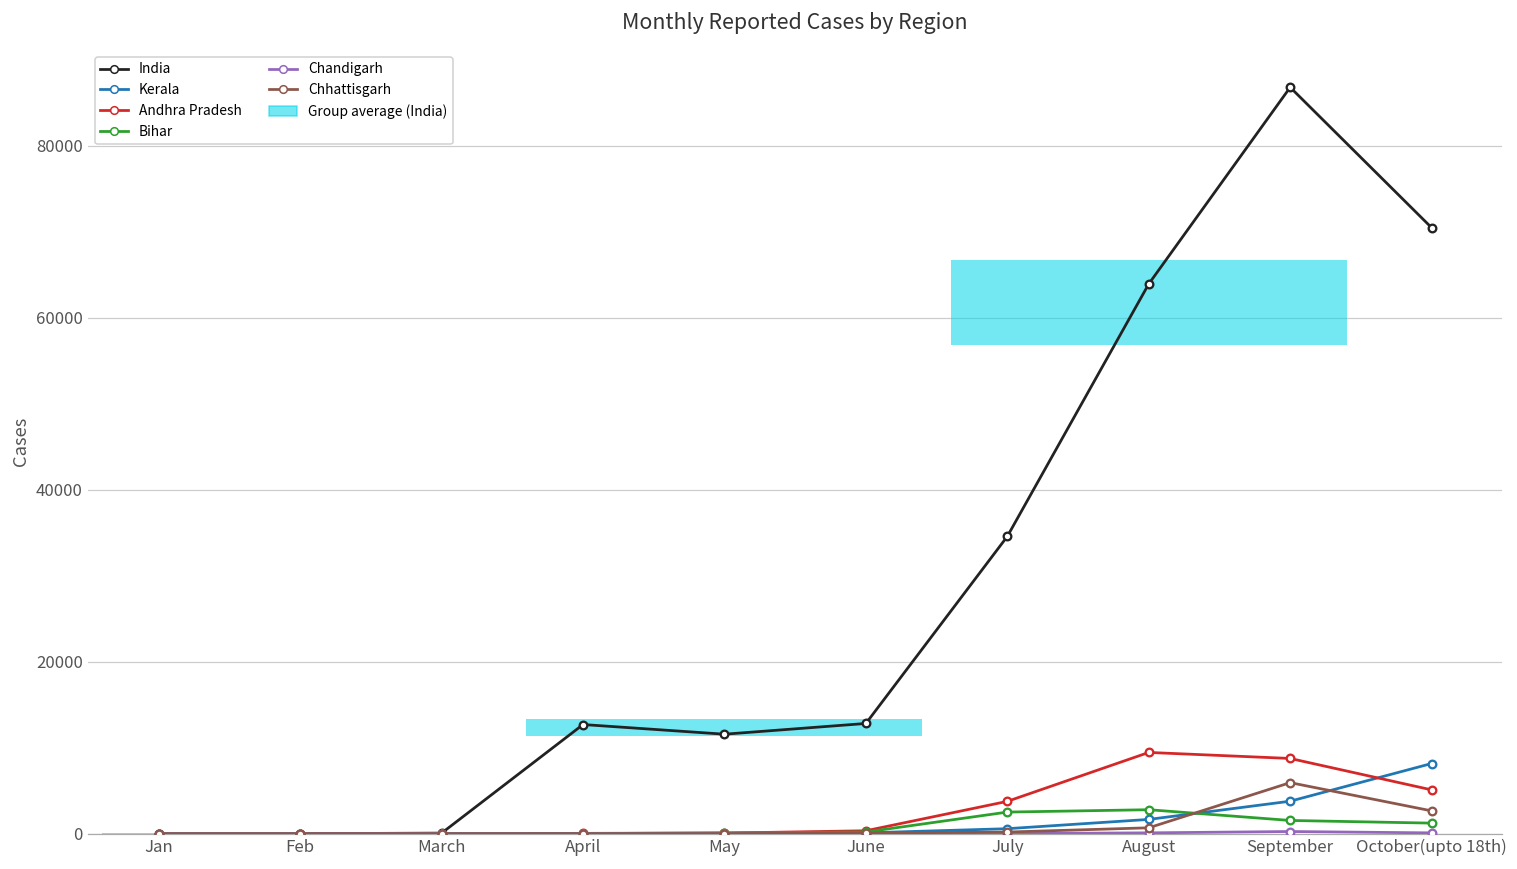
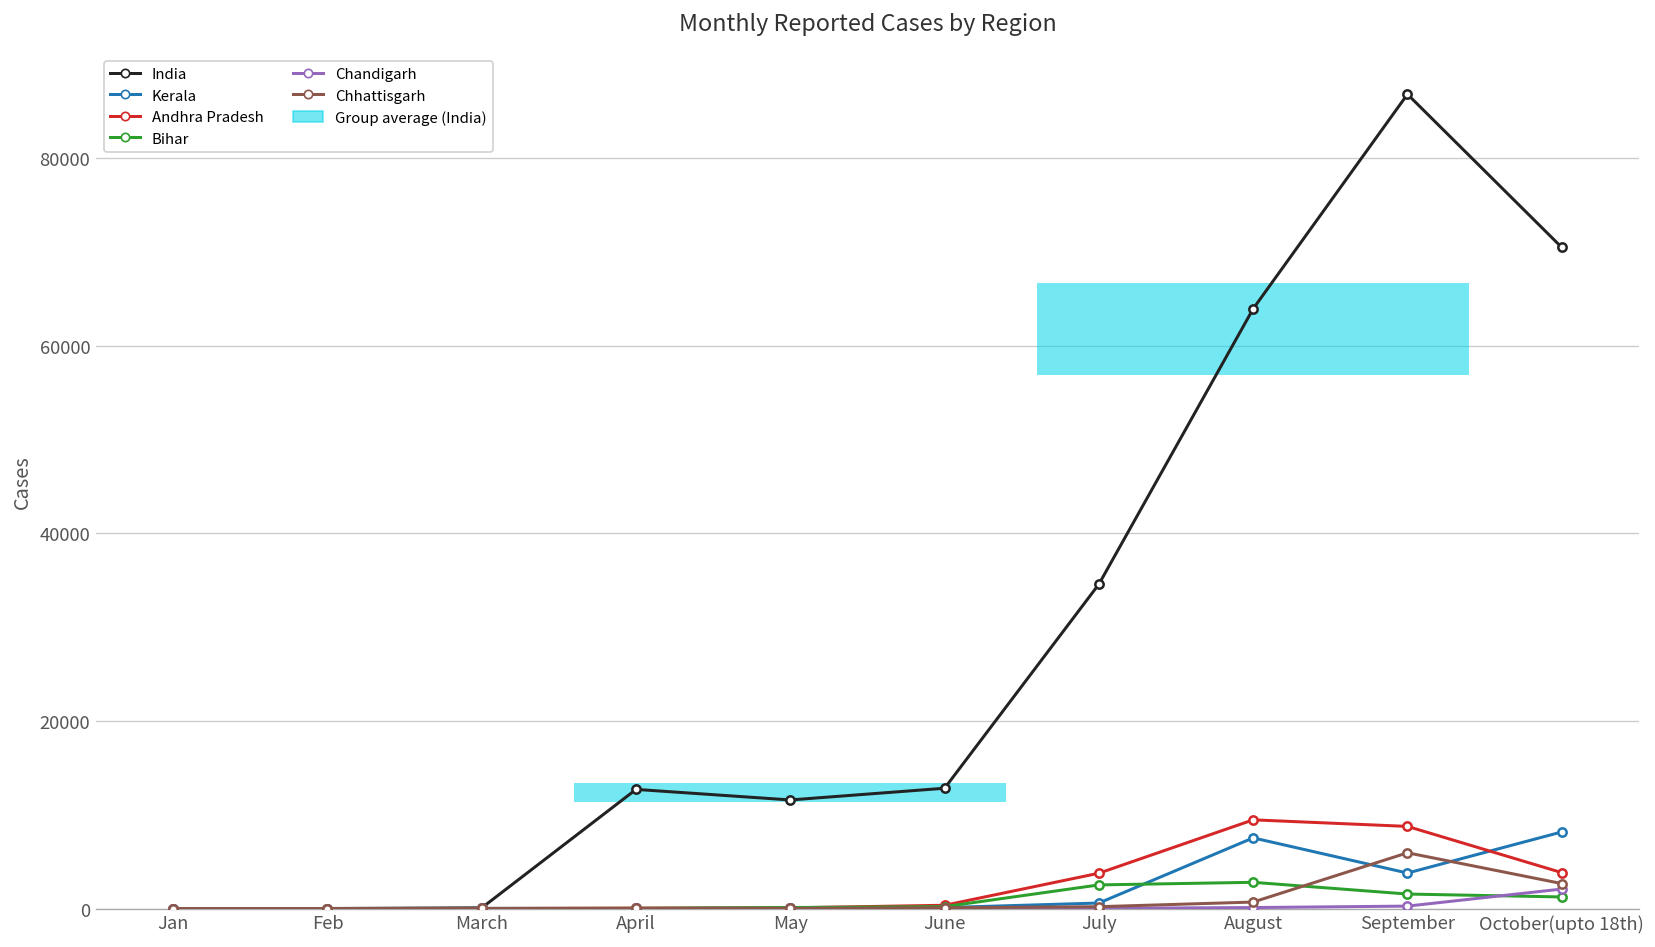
Kerala, August: 2000 -> 8000
Andhra Pradesh, October(upto 18th): 5000 -> 4000
Chandigarh, October(upto 18th): 0 -> 2000
